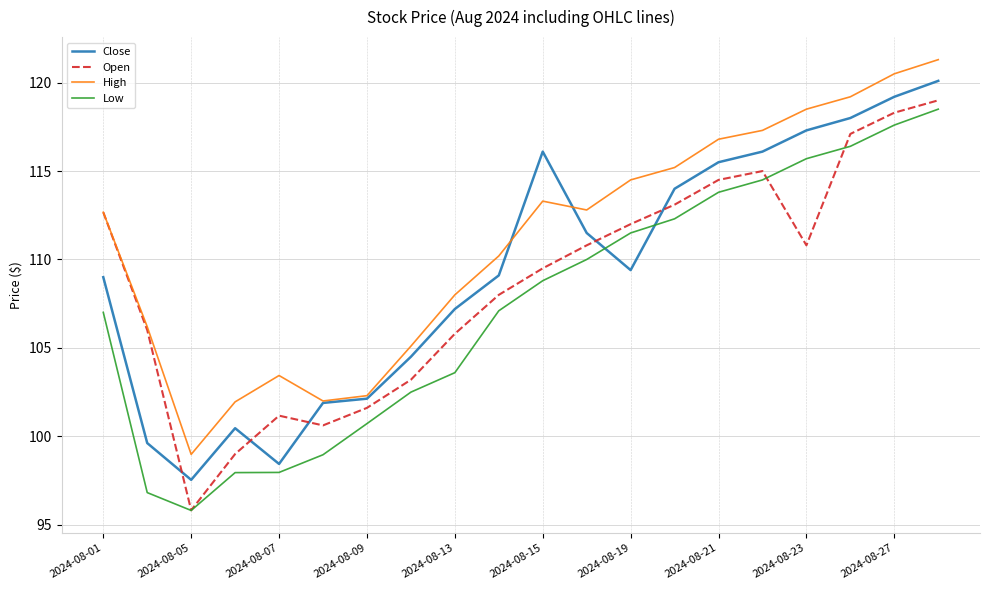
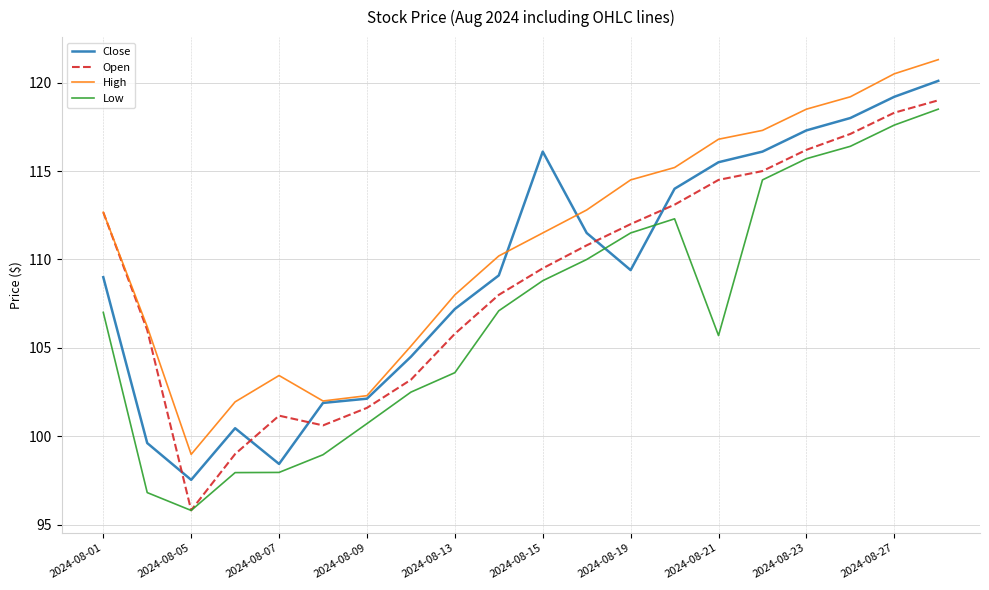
High, 2024-08-15: 113.3 -> 111.5
Low, 2024-08-21: 113.8 -> 105.7
Open, 2024-08-23: 110.8 -> 116.2
